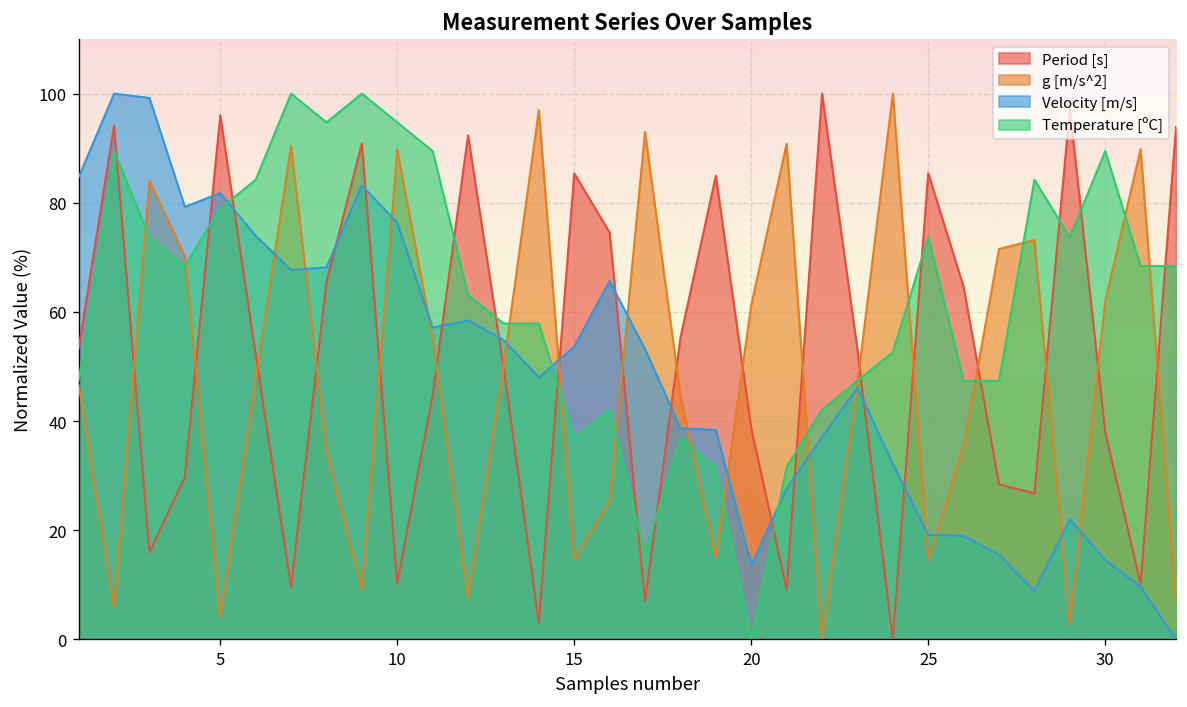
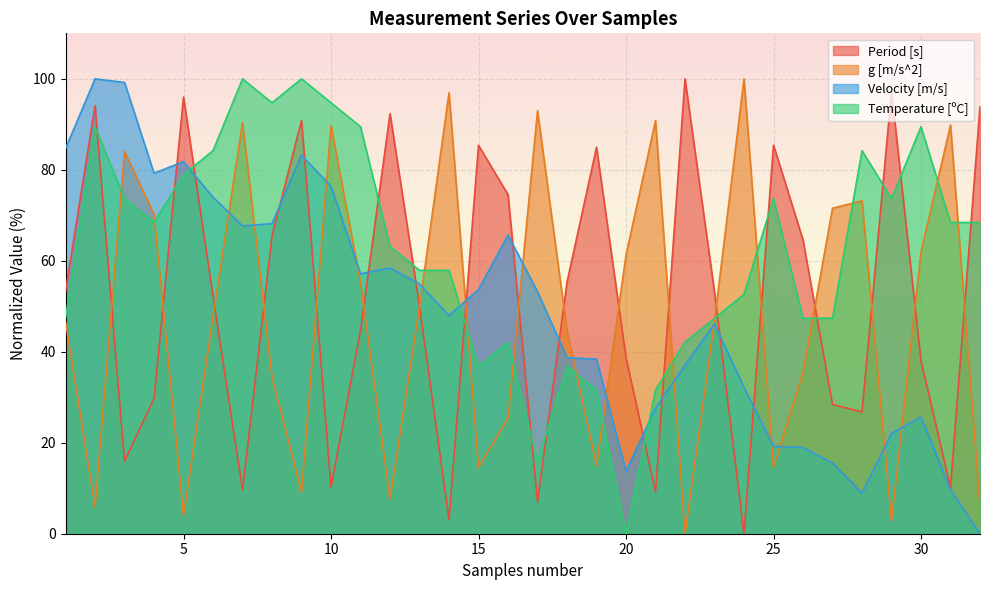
Velocity [m/s], 30: 15 -> 26
